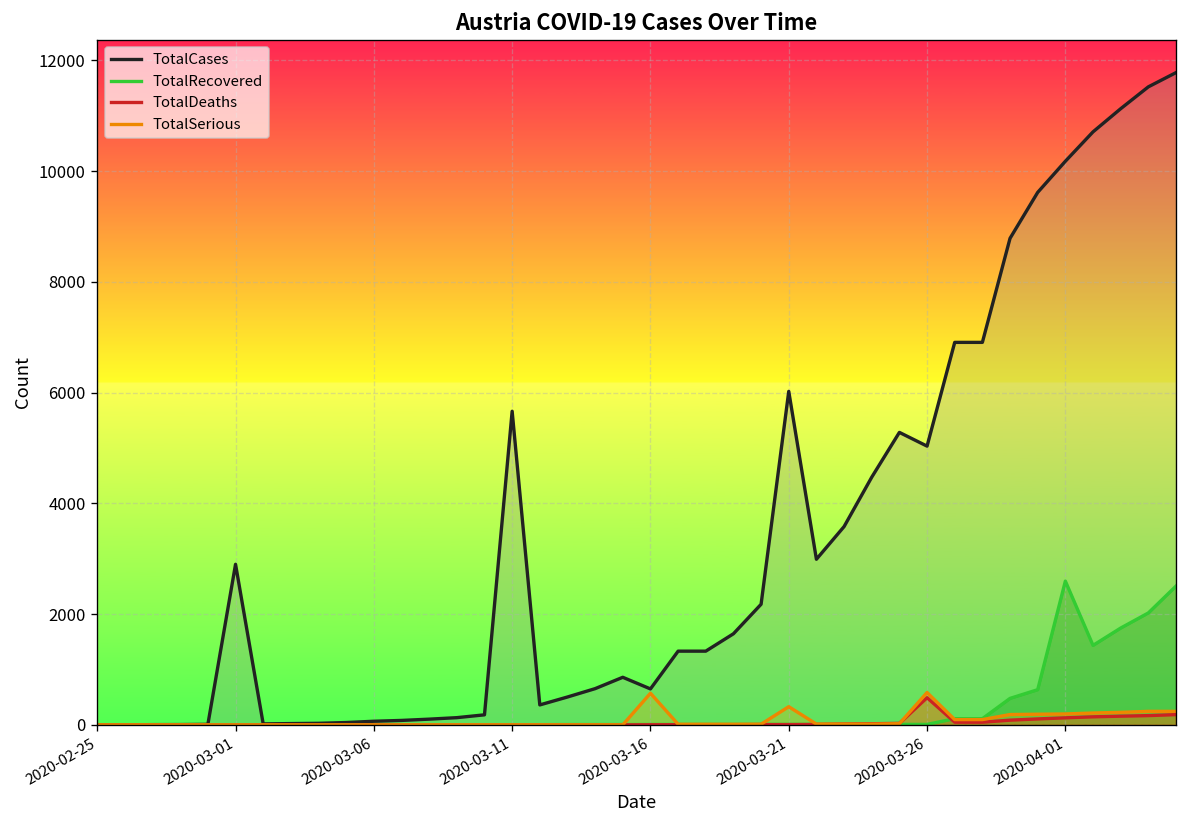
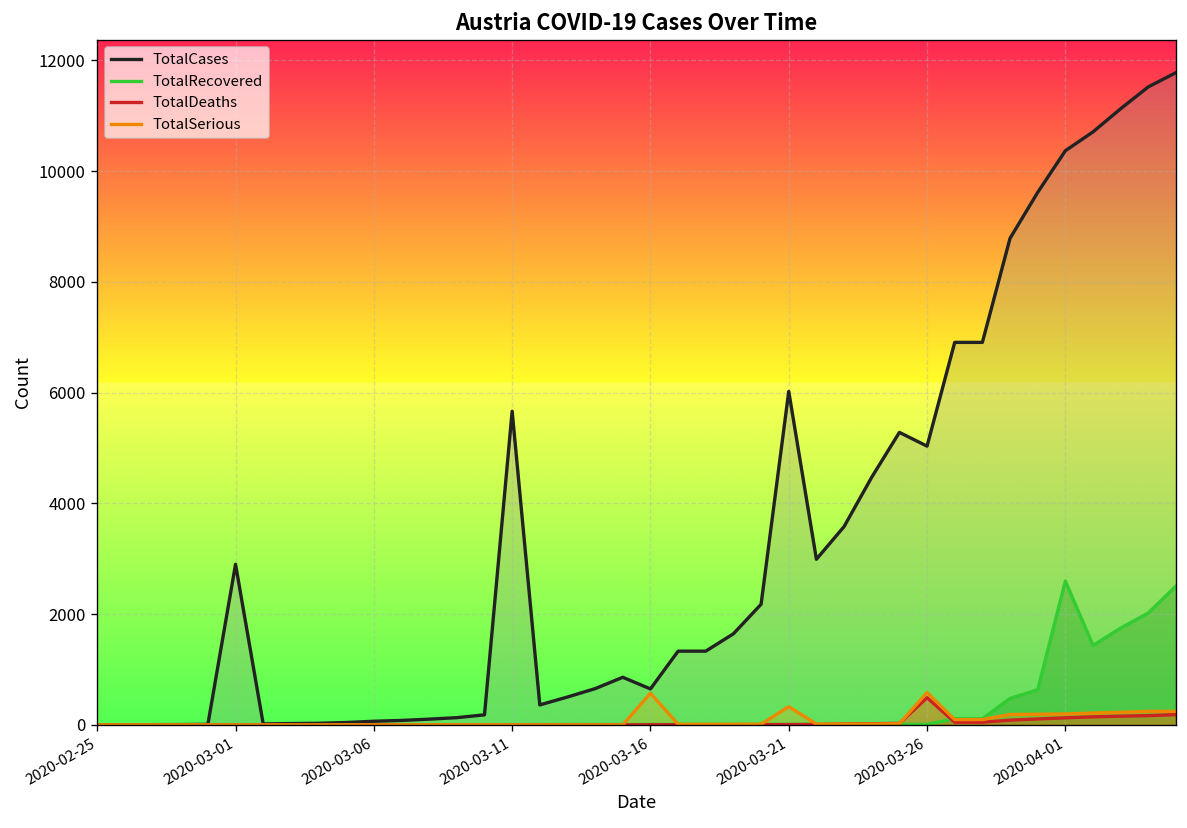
TotalCases, 2020-04-01: 10200 -> 10400
